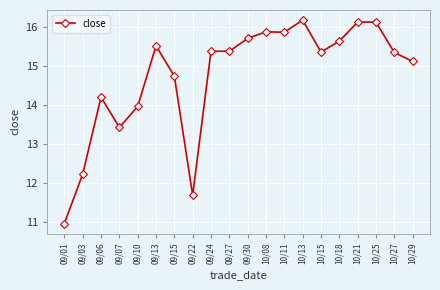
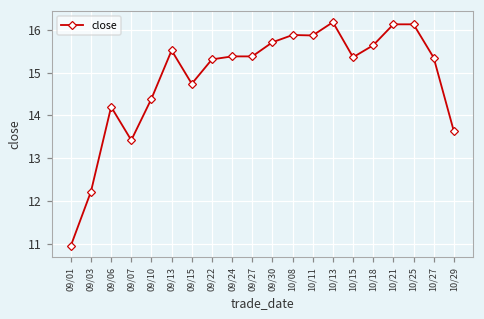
09/10: 14.0 -> 14.4
09/22: 11.7 -> 15.3
10/29: 15.1 -> 13.6
